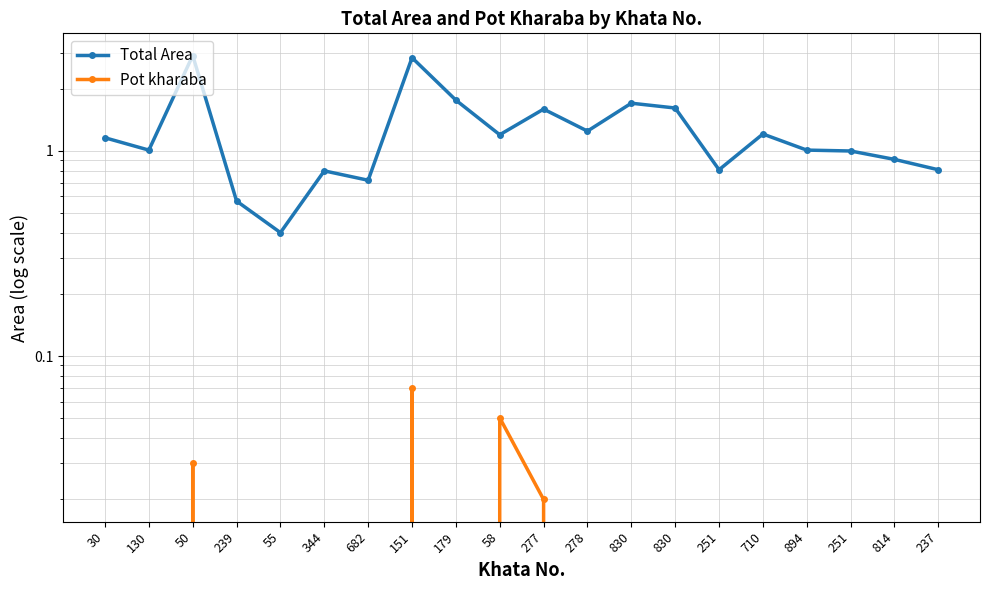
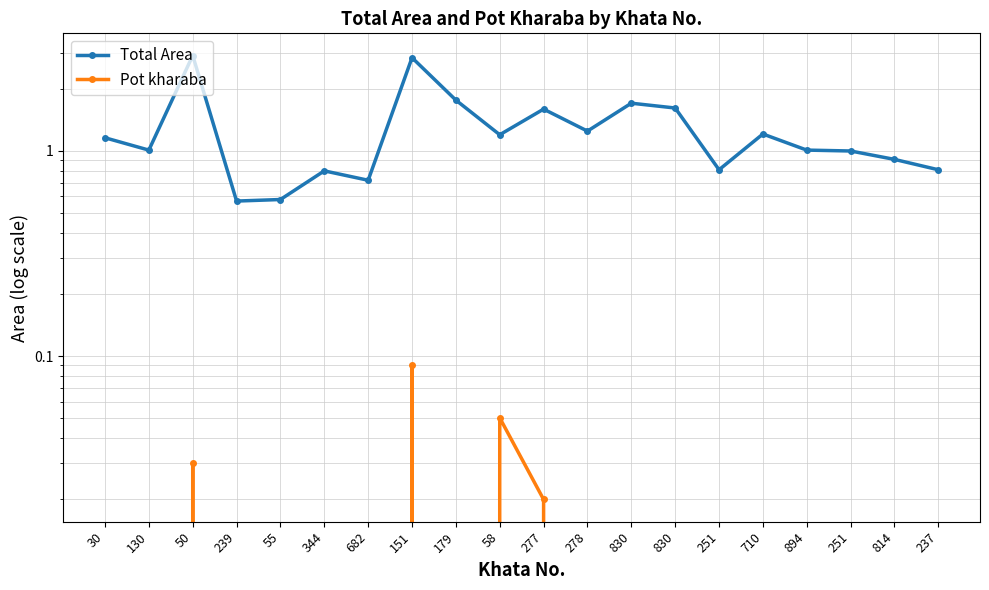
Total Area, 55: 0.40 -> 0.58
Pot kharaba, 151: 0.07 -> 0.09
